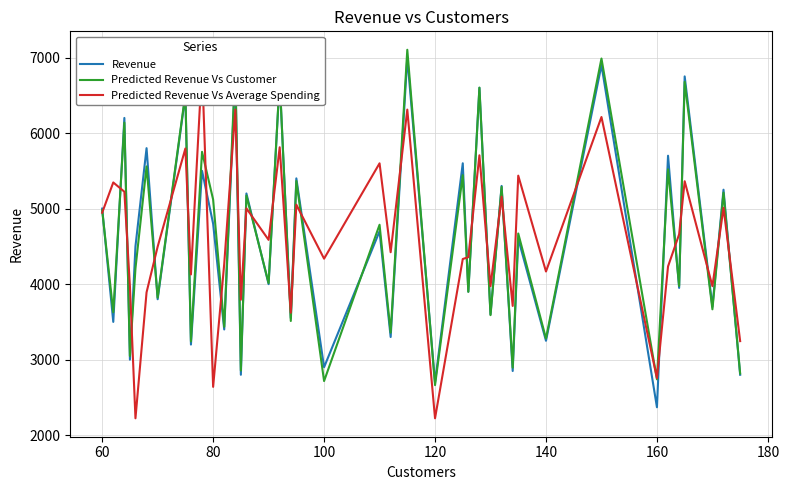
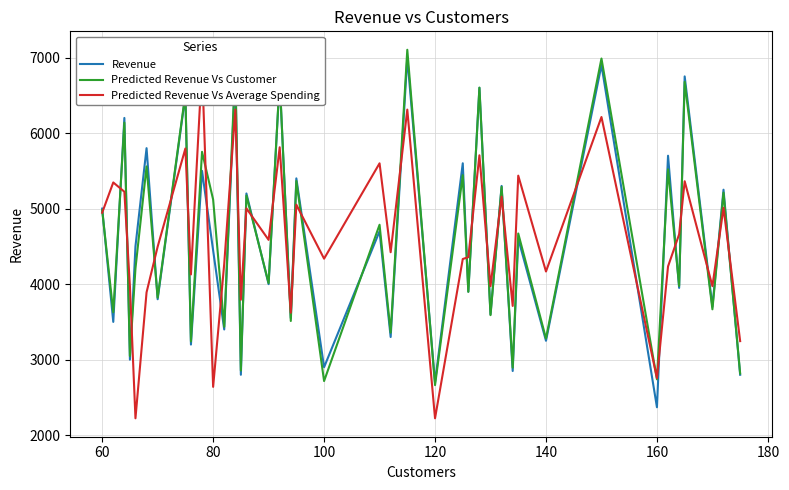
Revenue, 80: 4800 -> 4400
